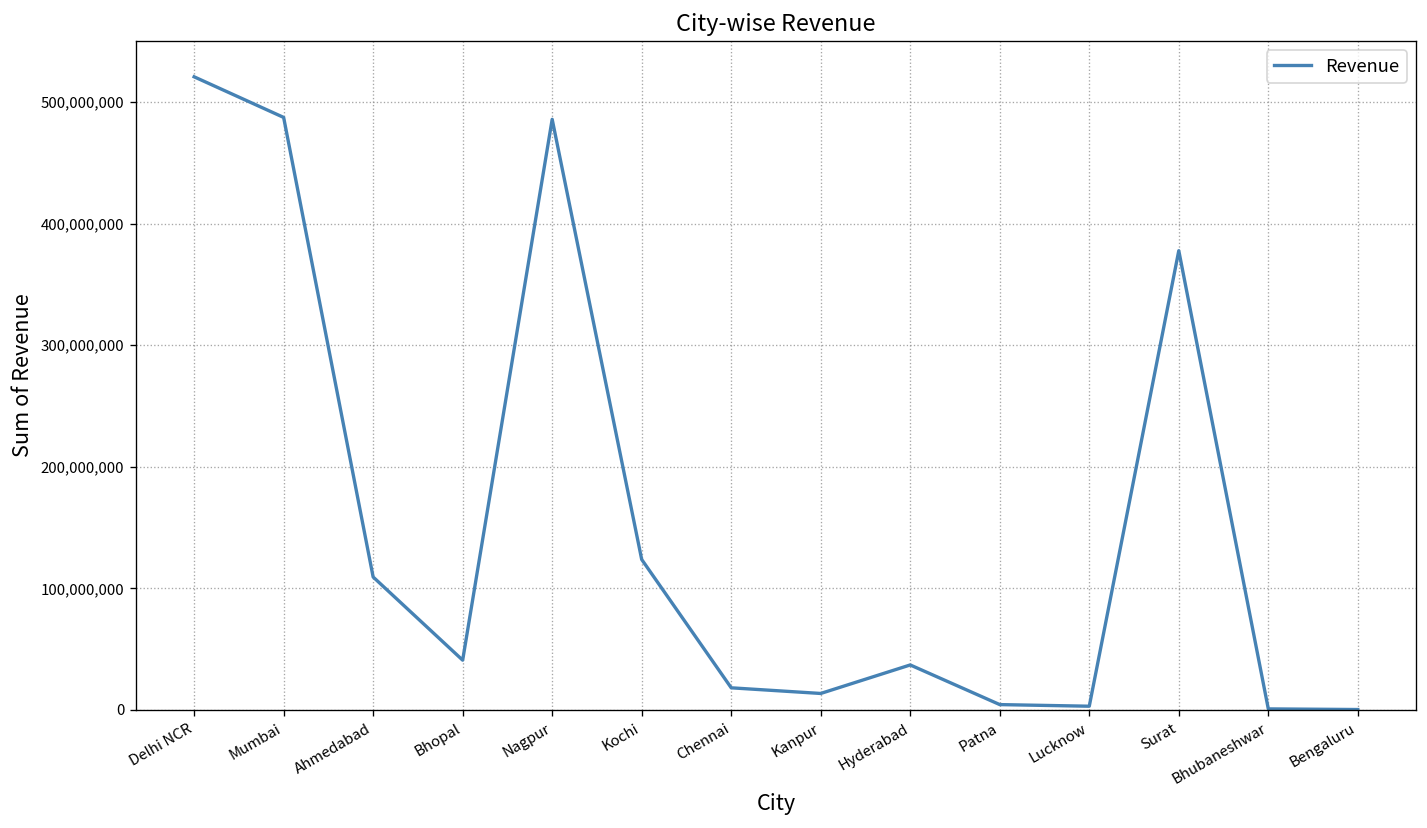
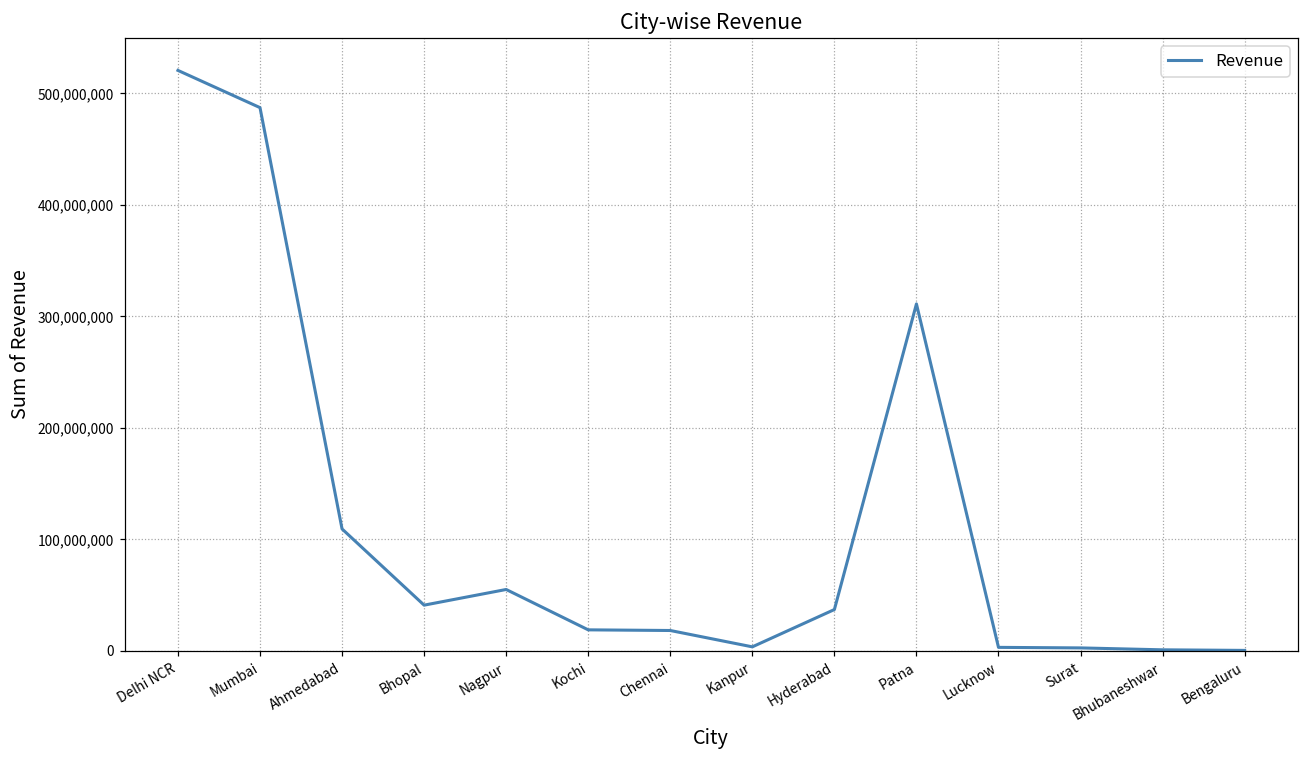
Nagpur: 486,000,000 -> 55,000,000
Kochi: 124,000,000 -> 19,000,000
Kanpur: 14,000,000 -> 4,000,000
Patna: 4,000,000 -> 311,000,000
Surat: 378,000,000 -> 3,000,000
